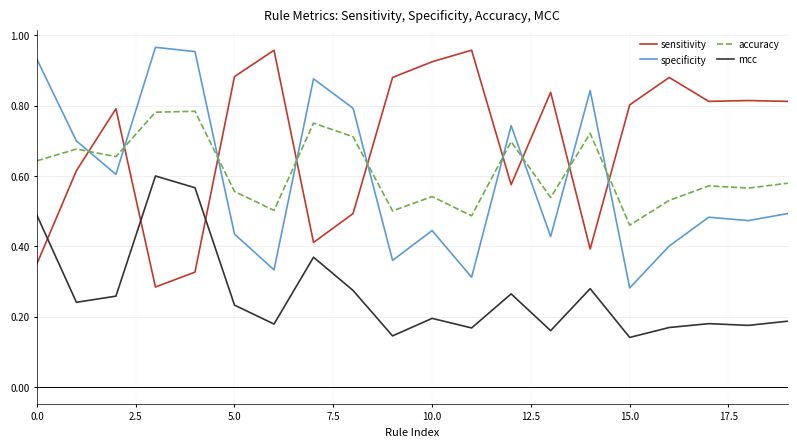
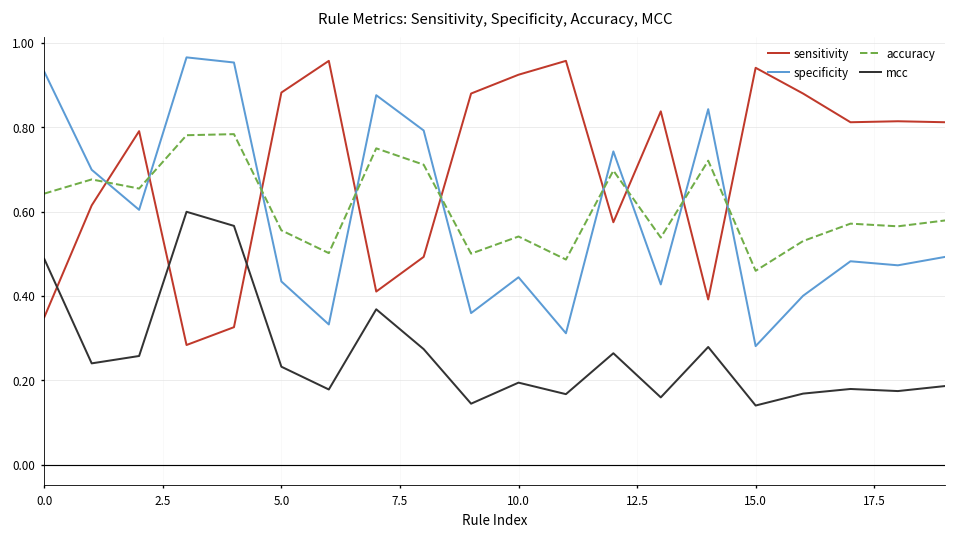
sensitivity, 15.0: 0.80 -> 0.94
